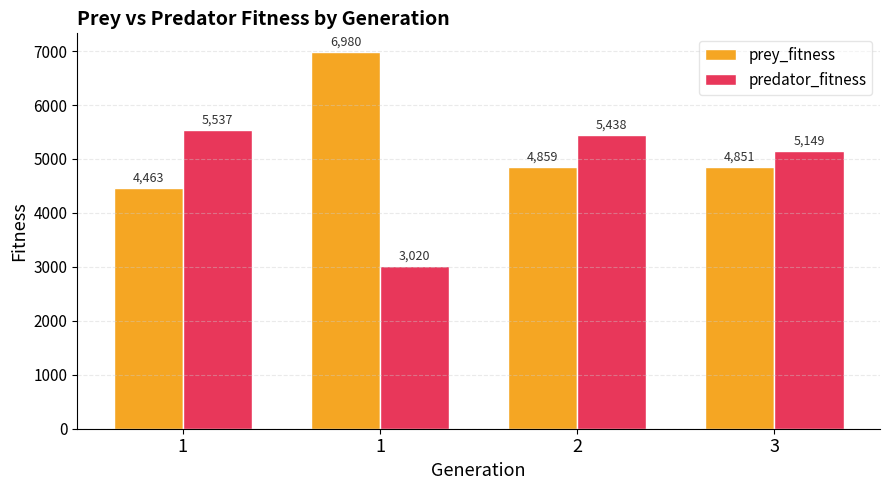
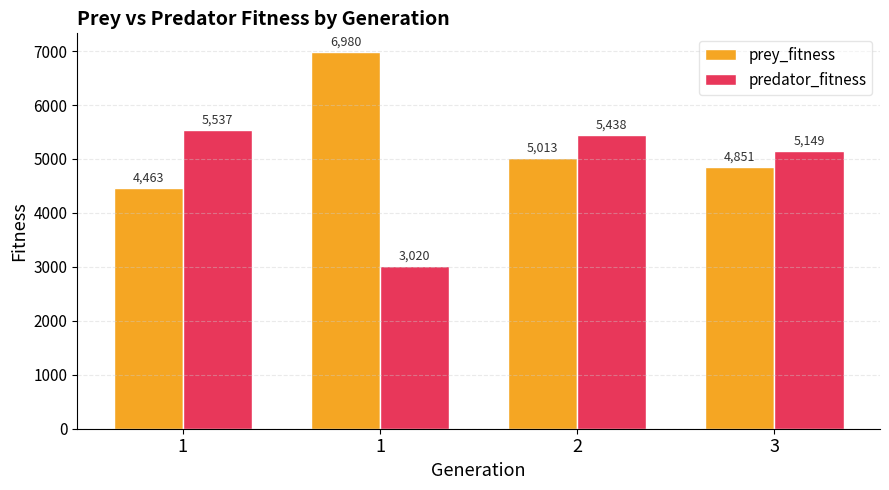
prey_fitness, 2: 4,859 -> 5,013
